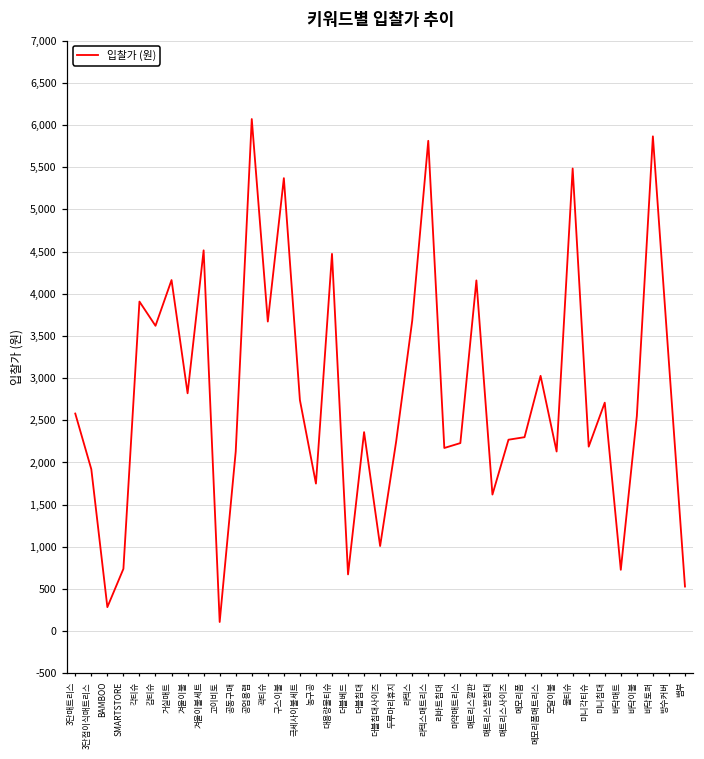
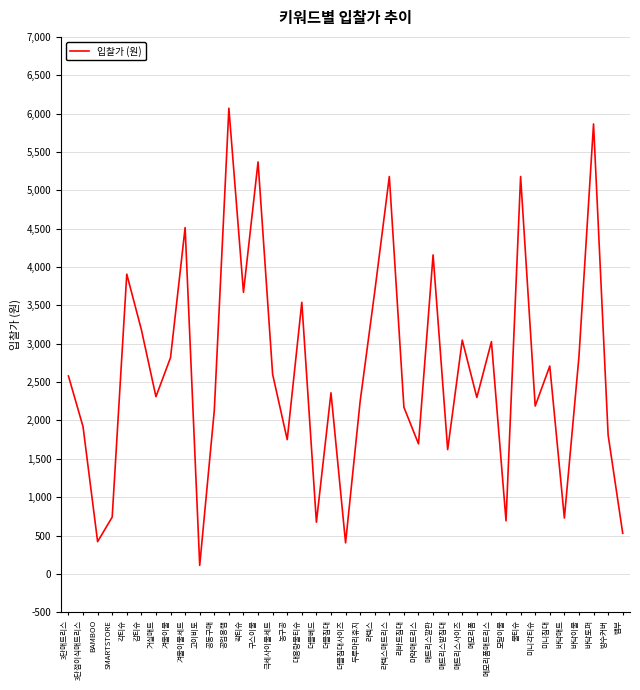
BAMBOO: 300 -> 400
갑티슈: 3,600 -> 3,200
거실매트: 4,200 -> 2,300
극세사이불세트: 2,700 -> 2,600
대용량물티슈: 4,500 -> 3,500
더블침대사이즈: 1,000 -> 400
라텍스매트리스: 5,800 -> 5,200
마약매트리스: 2,200 -> 1,700
매트리스사이즈: 2,300 -> 3,000
모달이불: 2,100 -> 700
물티슈: 5,500 -> 5,200
바닥이불: 2,600 -> 2,800
방수커버: 3,200 -> 1,800
